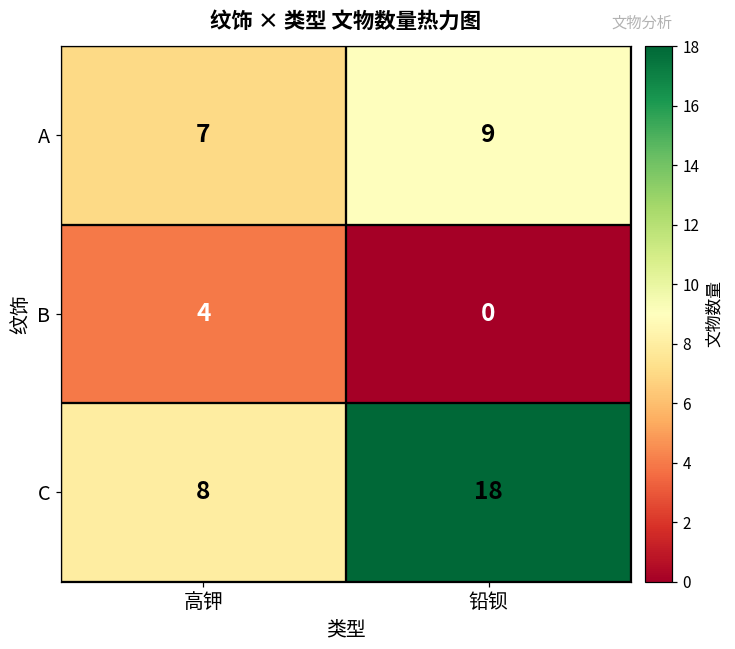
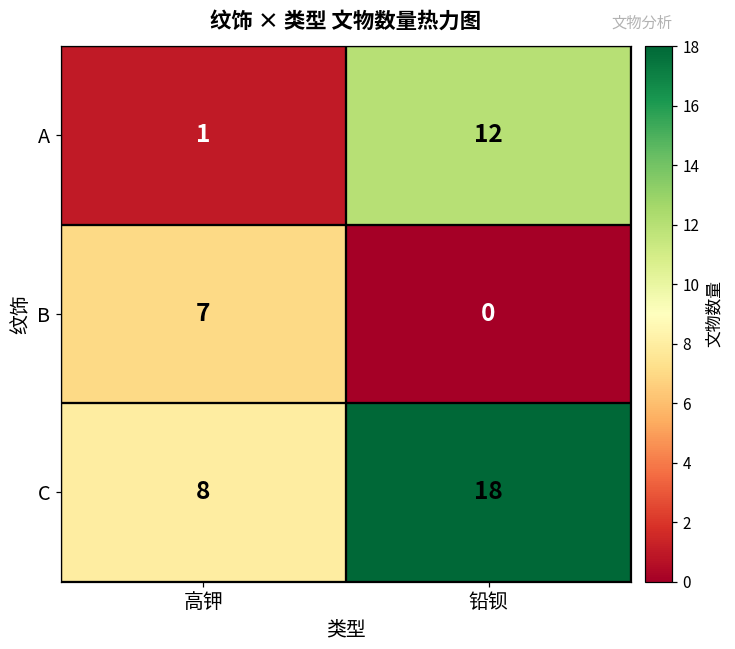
A, 高钾: 7 -> 1
A, 铅钡: 9 -> 12
B, 高钾: 4 -> 7
